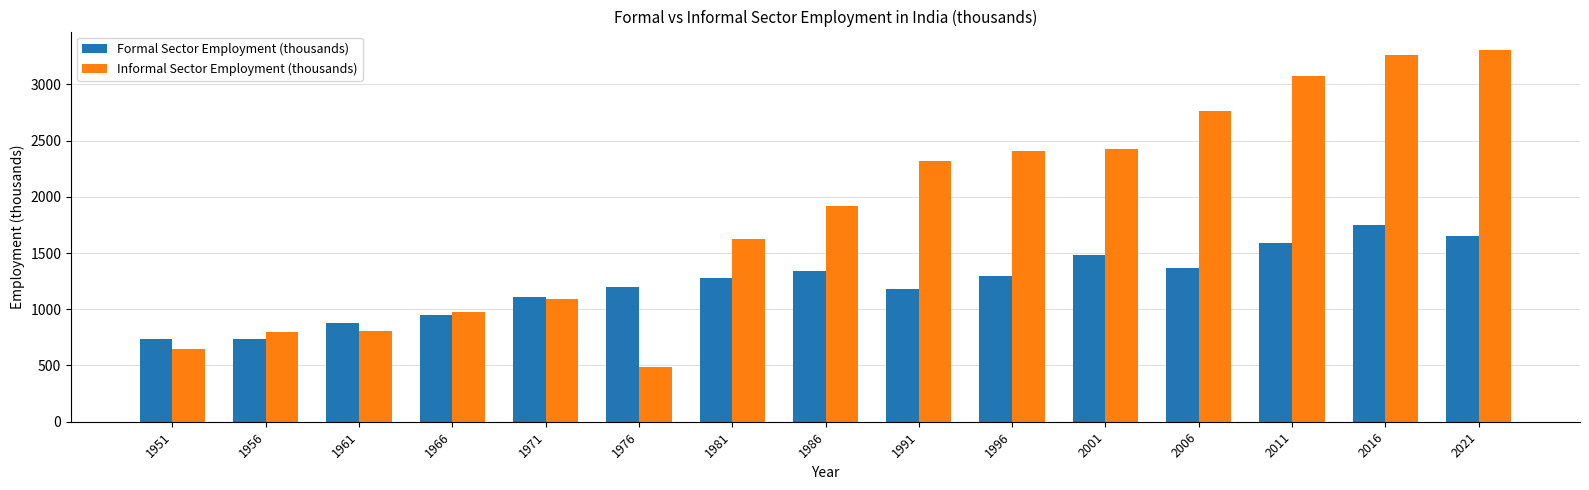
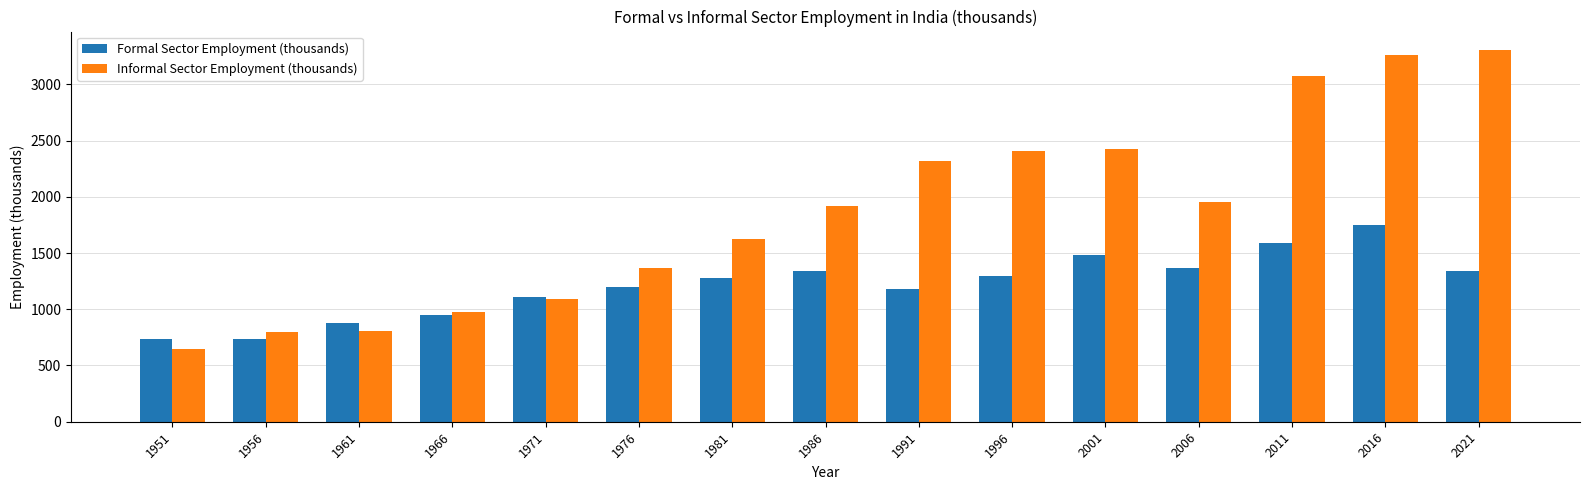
Informal Sector Employment (thousands), 1976: 490 -> 1360
Informal Sector Employment (thousands), 2006: 2760 -> 1960
Formal Sector Employment (thousands), 2021: 1650 -> 1340
